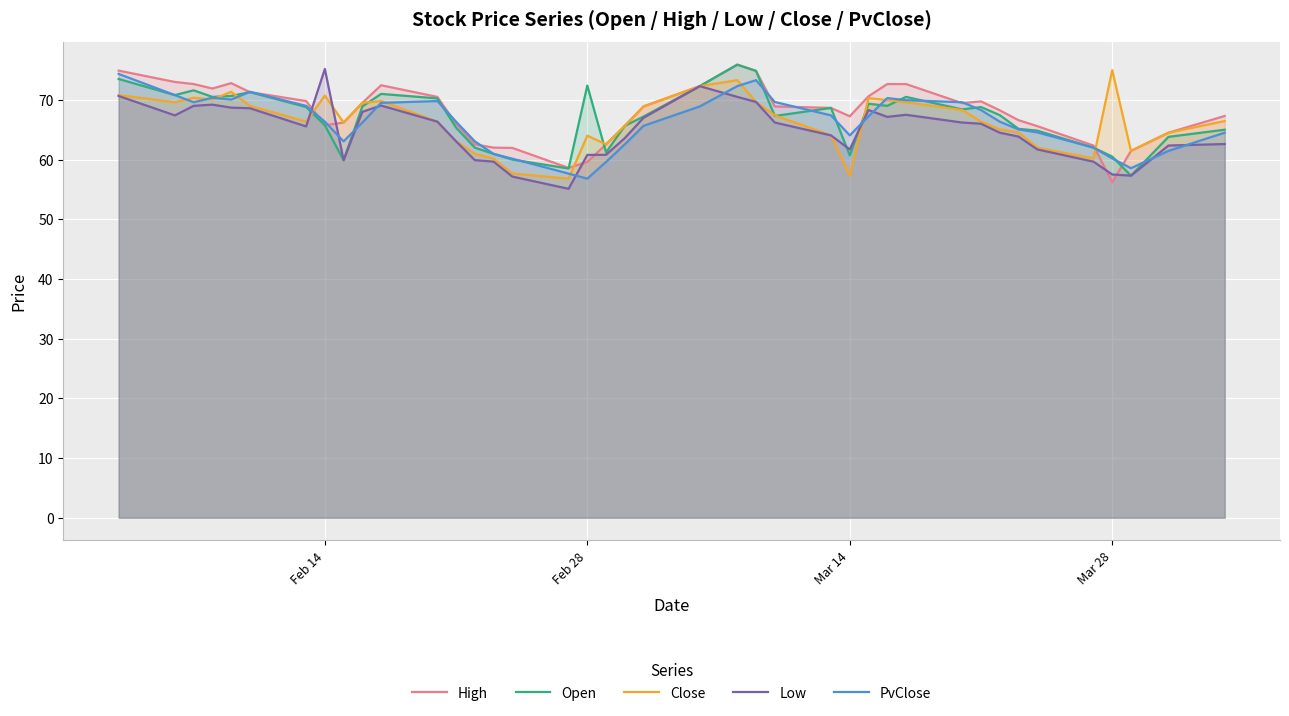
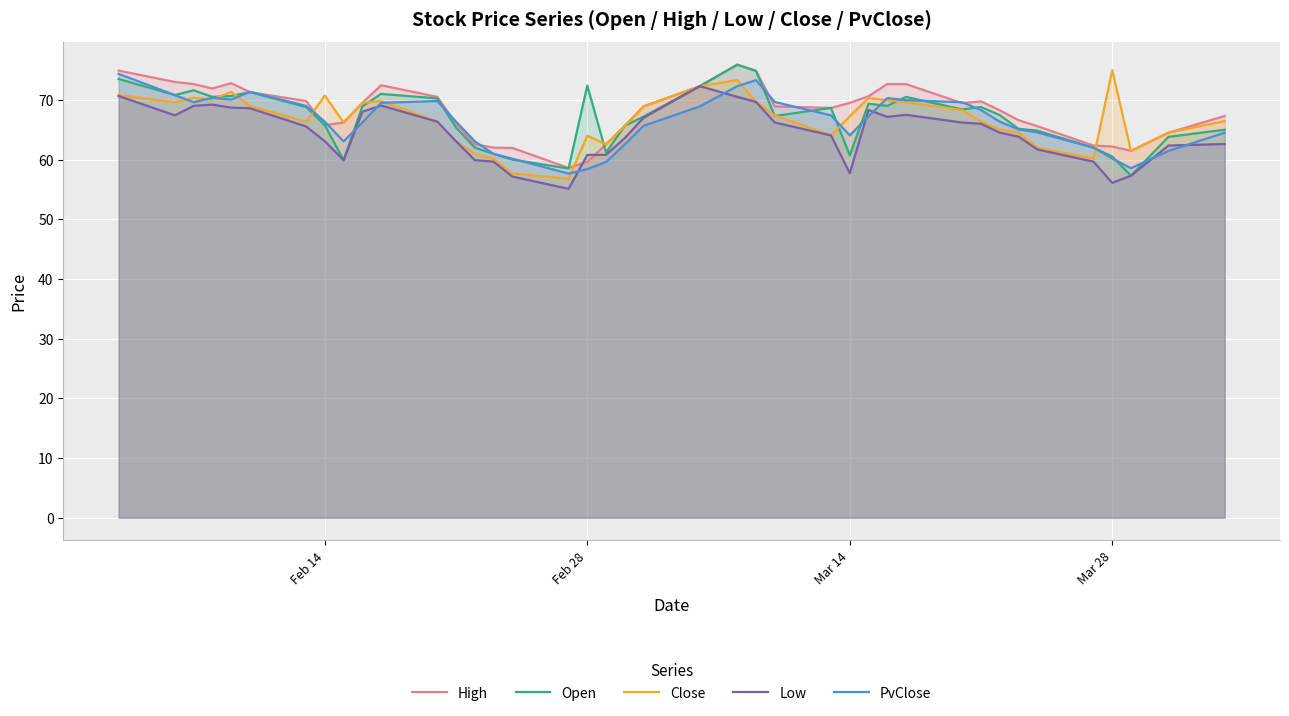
Low, Feb 14: 75 -> 63
PvClose, Feb 28: 57 -> 58
High, Mar 14: 67 -> 70
Close, Mar 14: 57 -> 67
Low, Mar 14: 62 -> 58
High, Mar 28: 56 -> 62
Low, Mar 28: 58 -> 56
